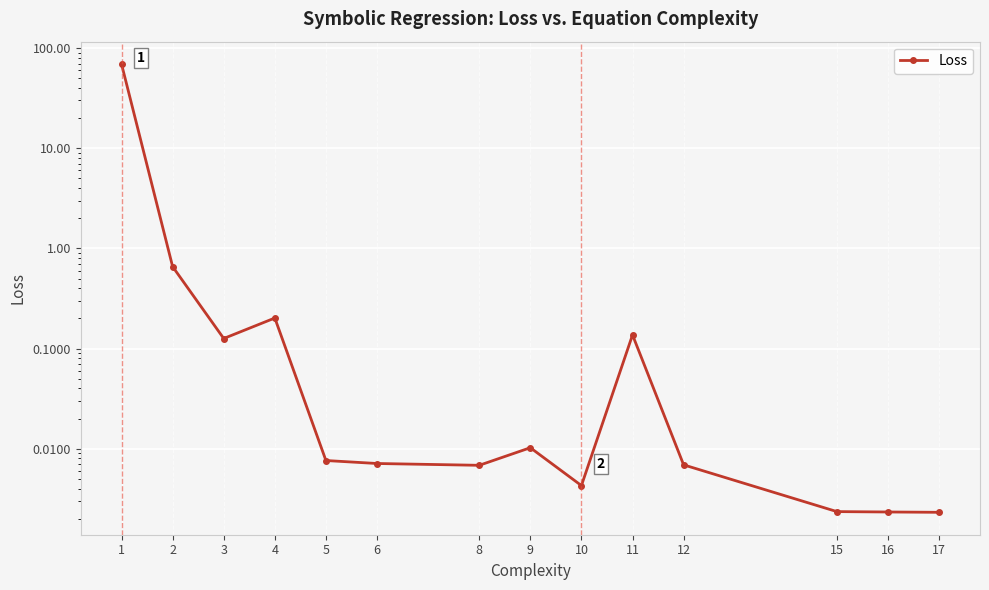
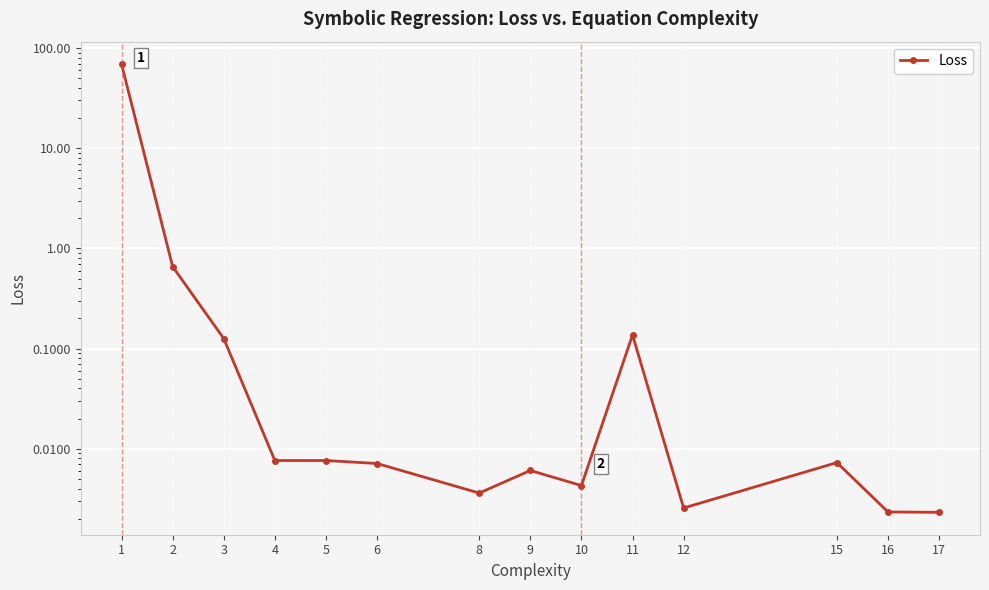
4: 0.20 -> 0.008
8: 0.007 -> 0.0036
9: 0.010 -> 0.006
12: 0.007 -> 0.0026
15: 0.0024 -> 0.007
